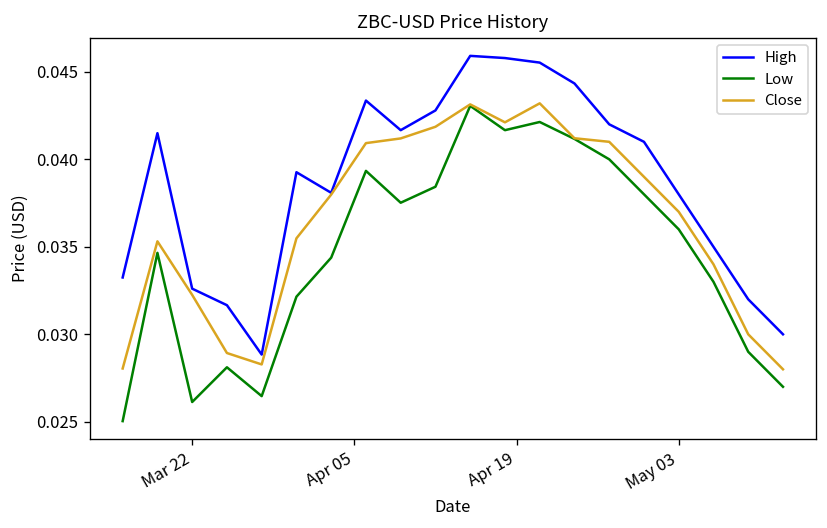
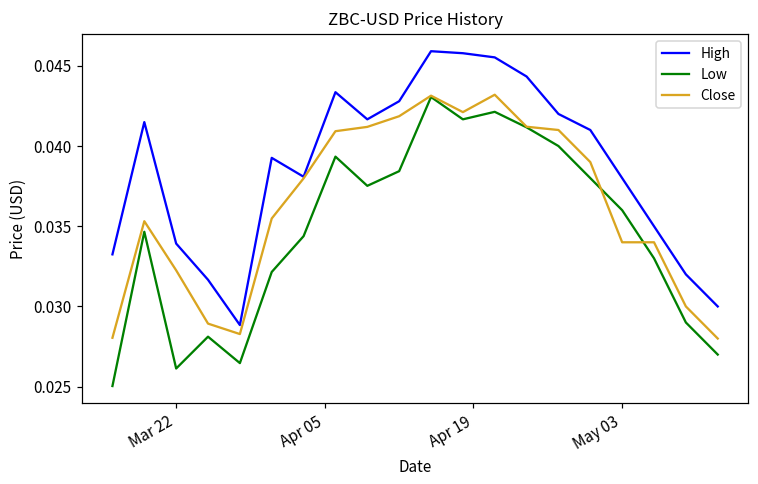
High, Mar 22: 0.0326 -> 0.0339
Close, May 03: 0.037 -> 0.034
